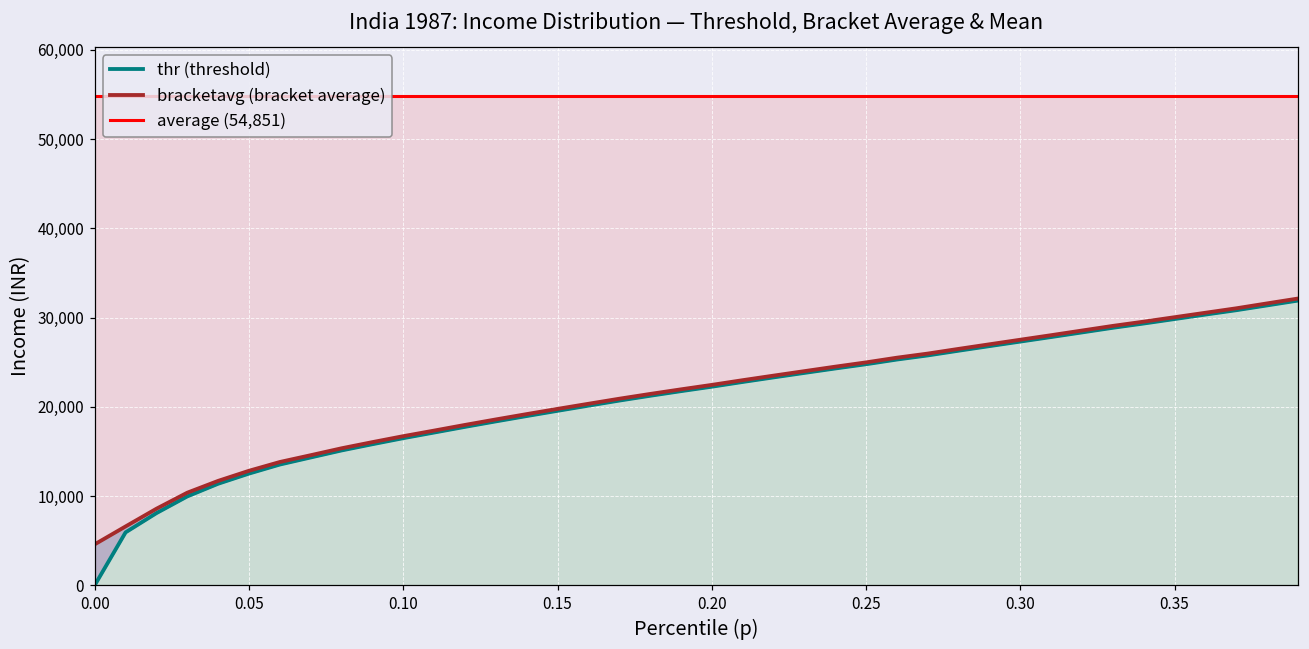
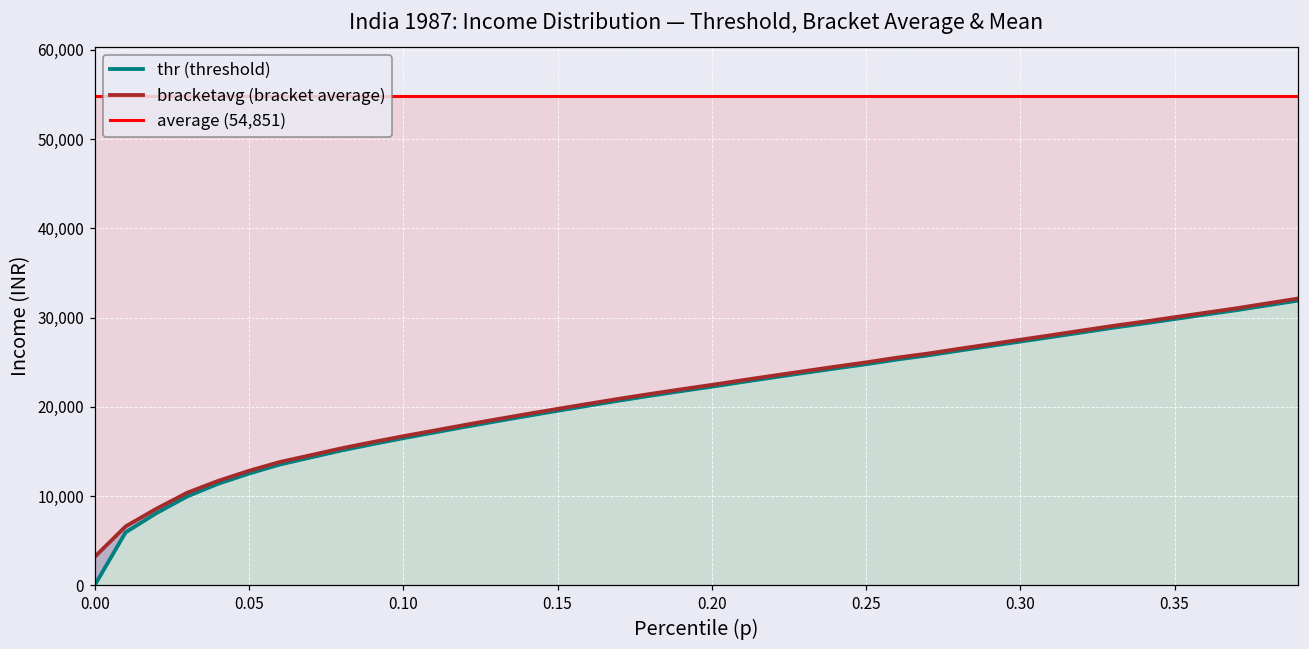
bracketavg (bracket average), 0.00: 5,000 -> 3,000
